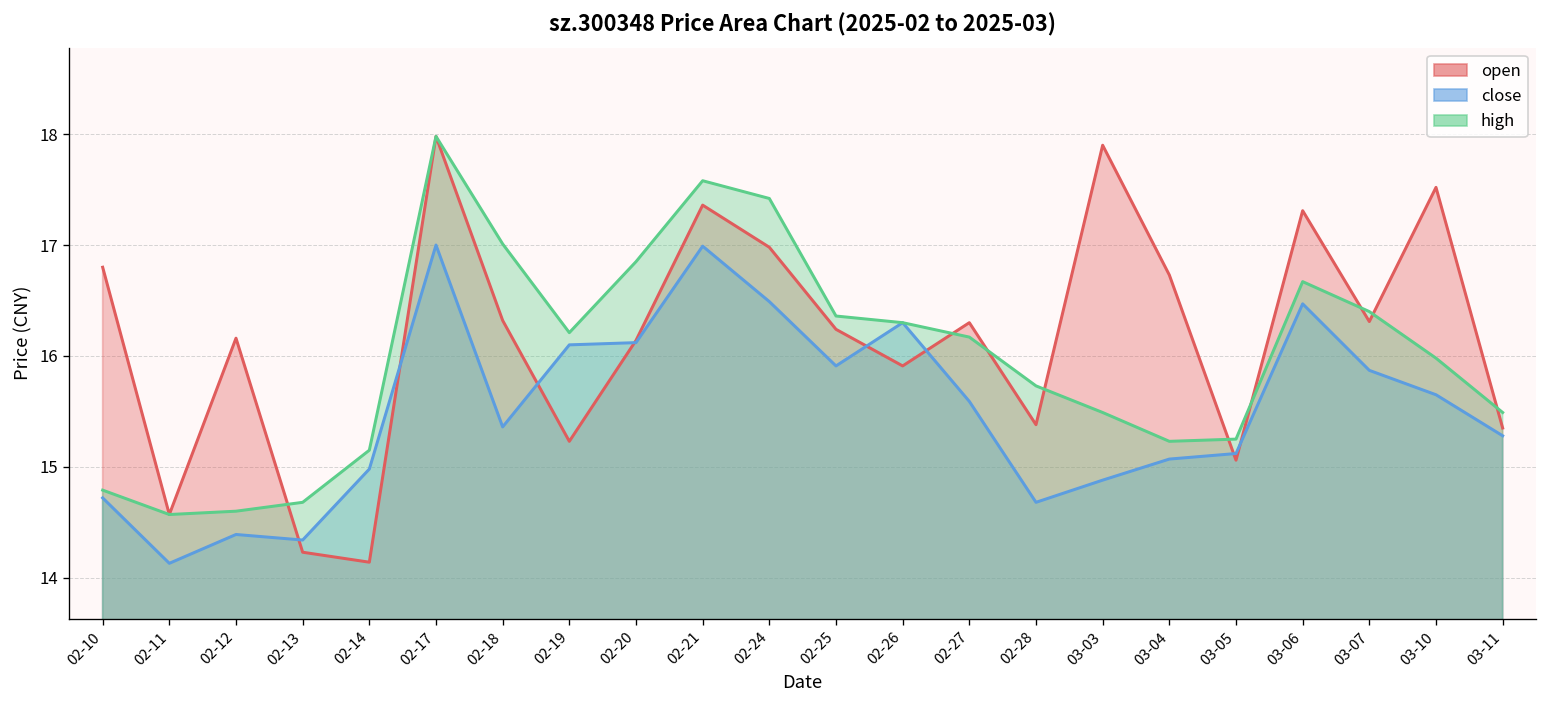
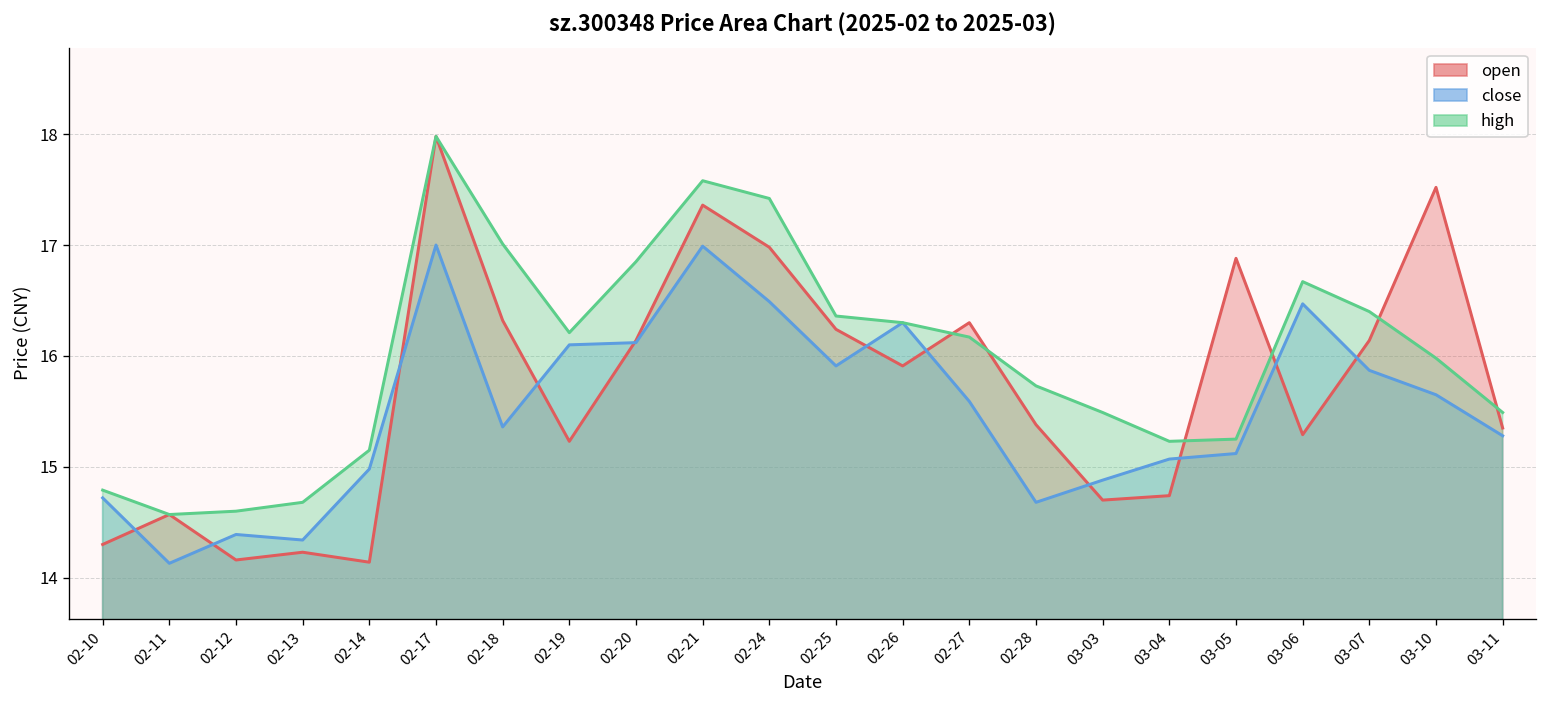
open, 02-10: 16.8 -> 14.3
open, 02-12: 16.2 -> 14.2
open, 03-03: 17.9 -> 14.7
open, 03-04: 16.7 -> 14.7
open, 03-05: 15.1 -> 16.9
open, 03-06: 17.3 -> 15.3
open, 03-07: 16.3 -> 16.1
